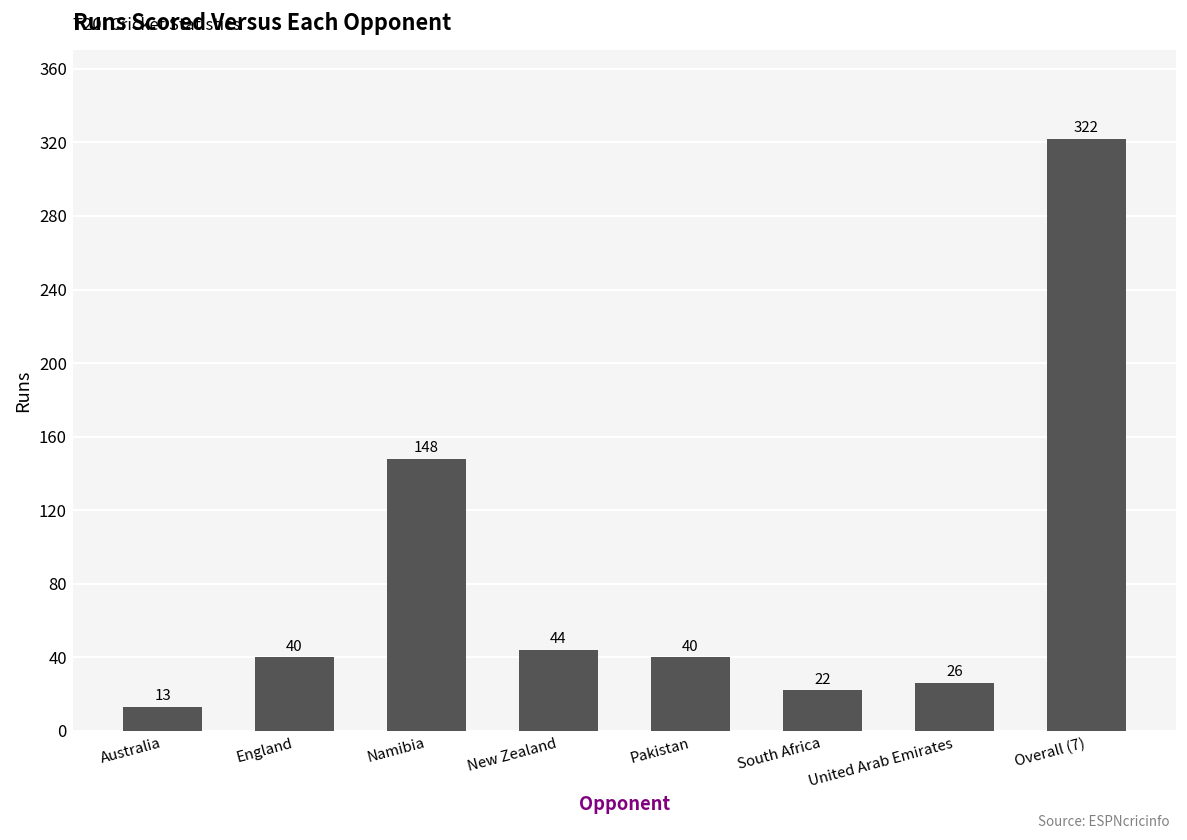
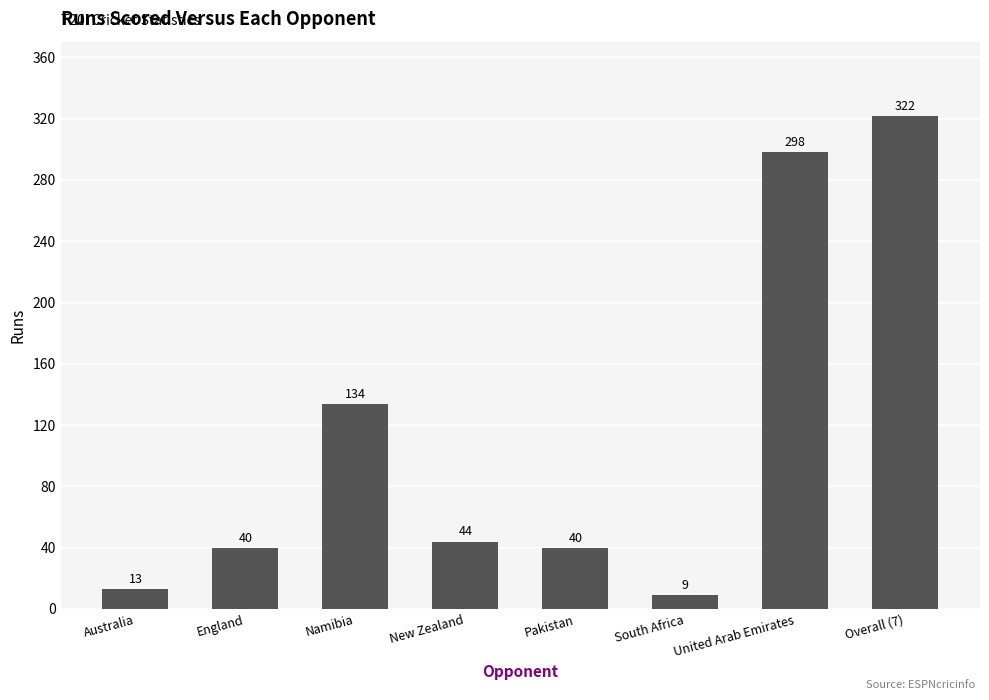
Namibia: 148 -> 134
South Africa: 22 -> 9
United Arab Emirates: 26 -> 298
